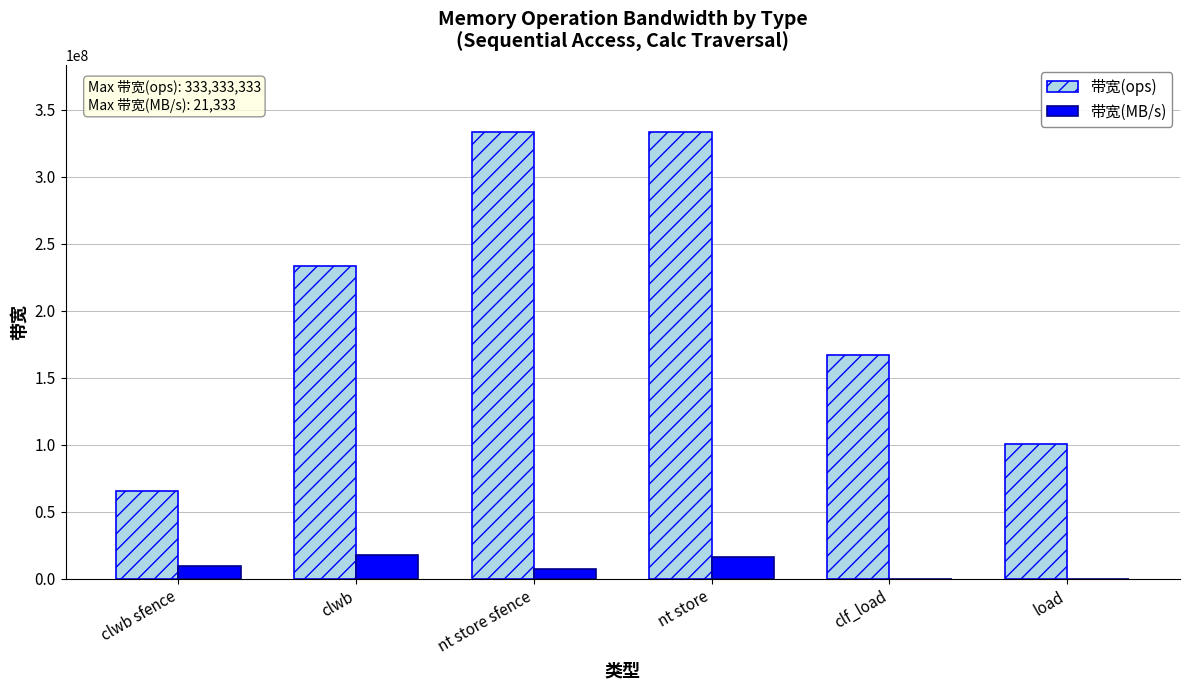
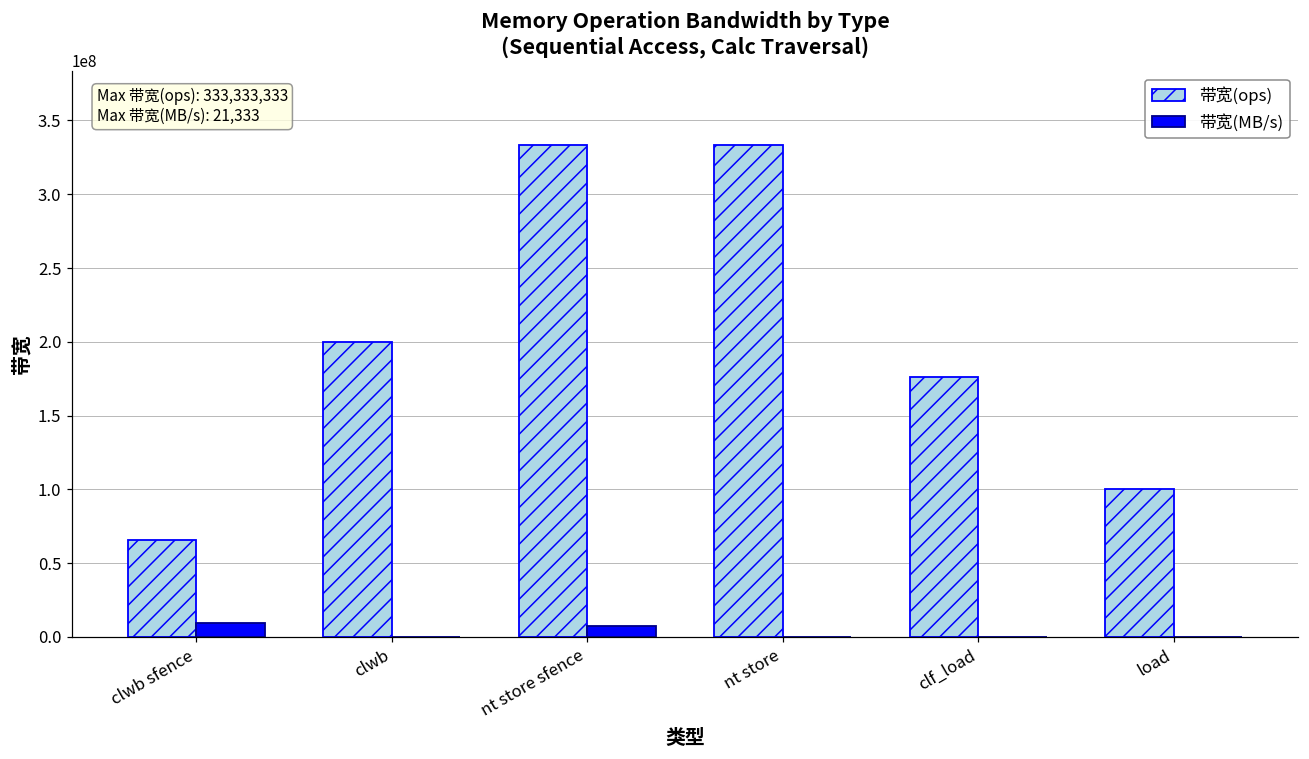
带宽(ops), clwb: 233000000 -> 200000000
带宽(MB/s), clwb: 18000000 -> 0
带宽(MB/s), nt store: 16000000 -> 0
带宽(ops), clf_load: 167000000 -> 176000000
